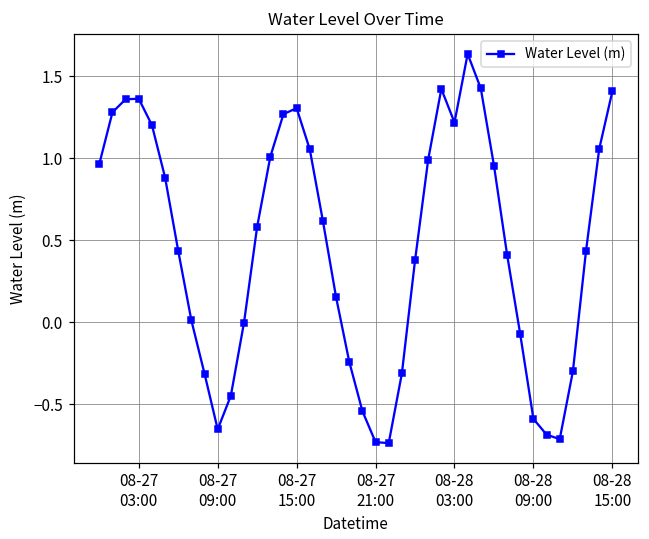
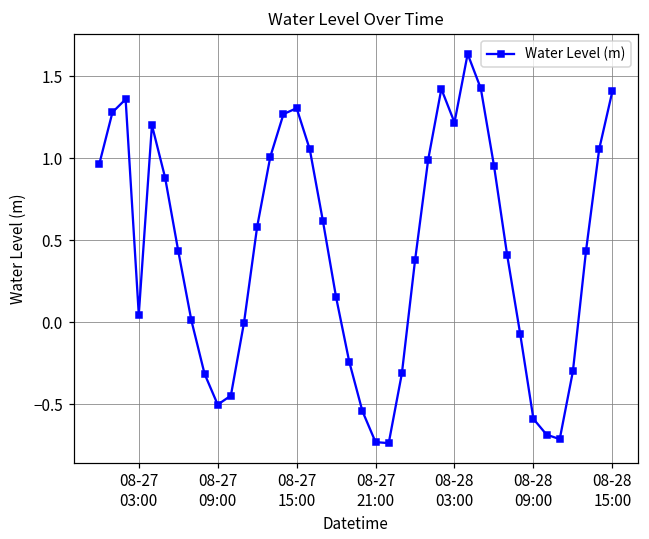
08-27 03:00: 1.36 -> 0.05
08-27 09:00: -0.65 -> -0.50
